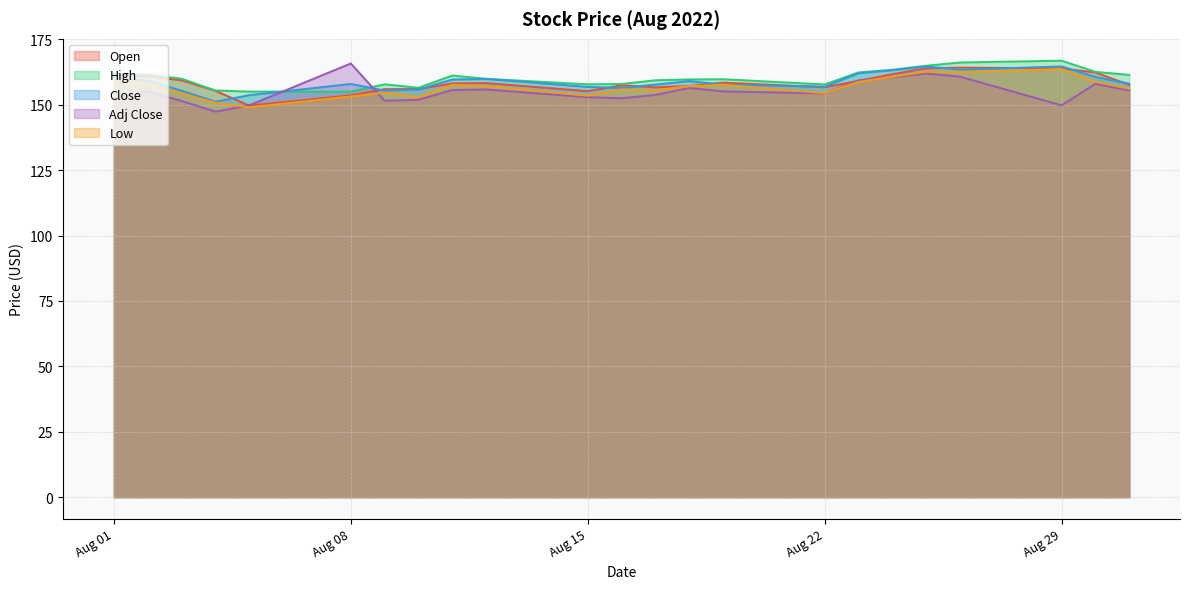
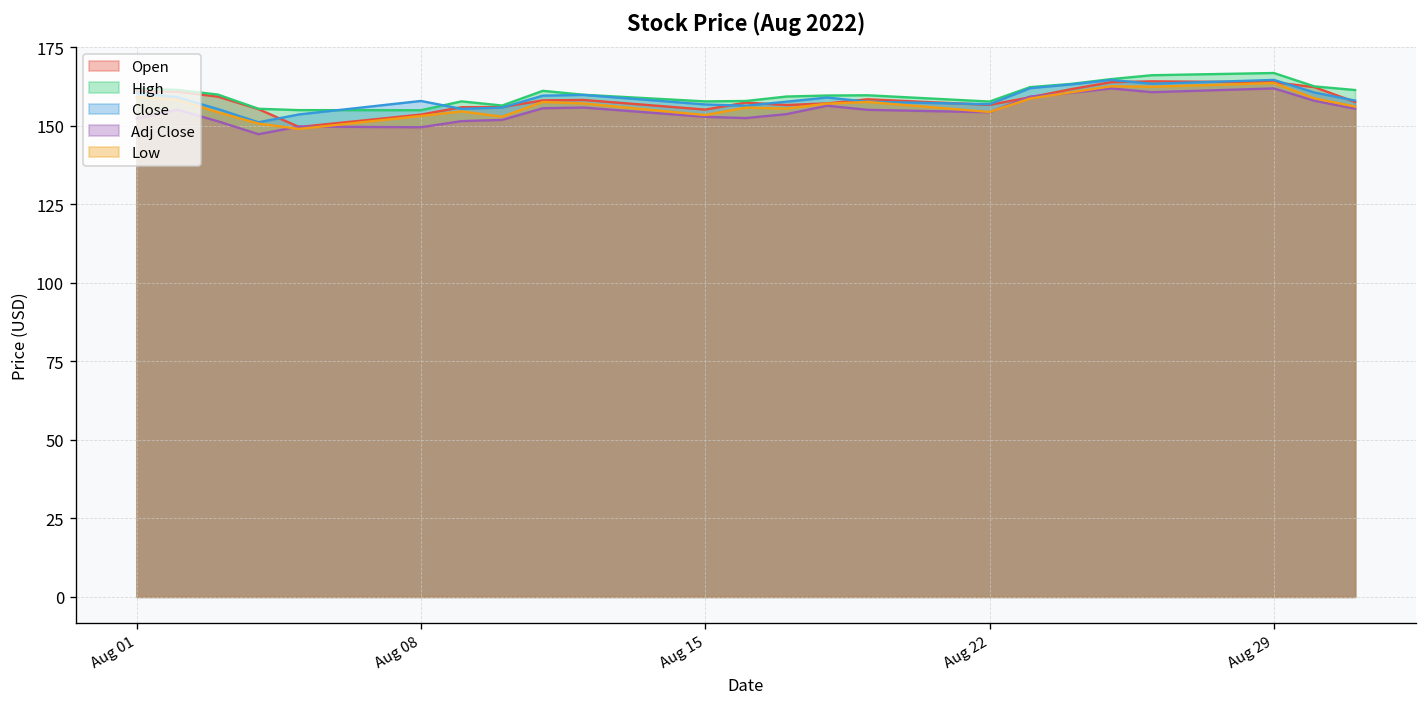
Adj Close, Aug 08: 166 -> 150
Adj Close, Aug 29: 150 -> 162
